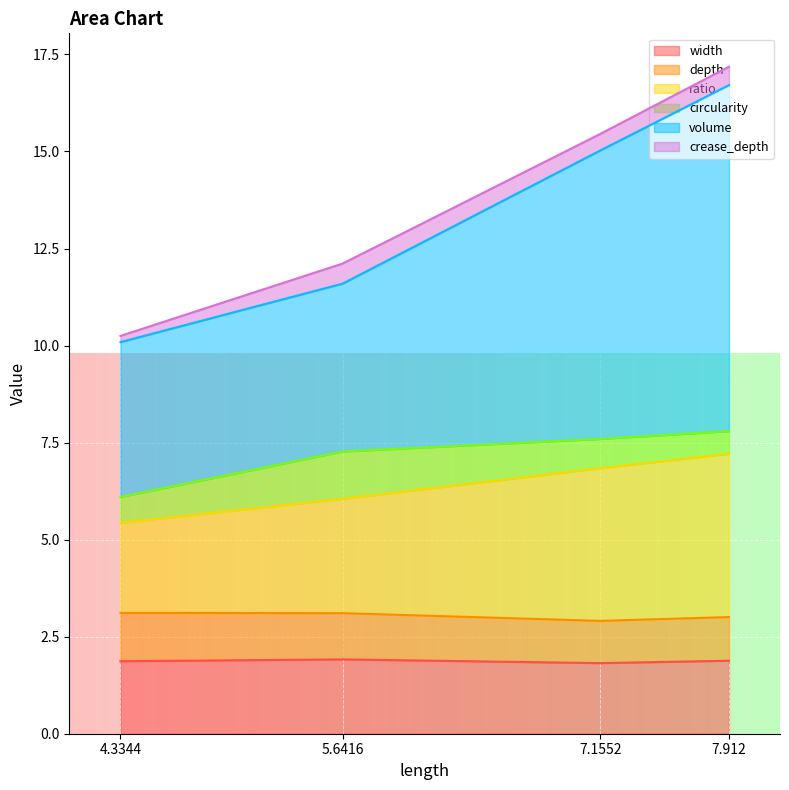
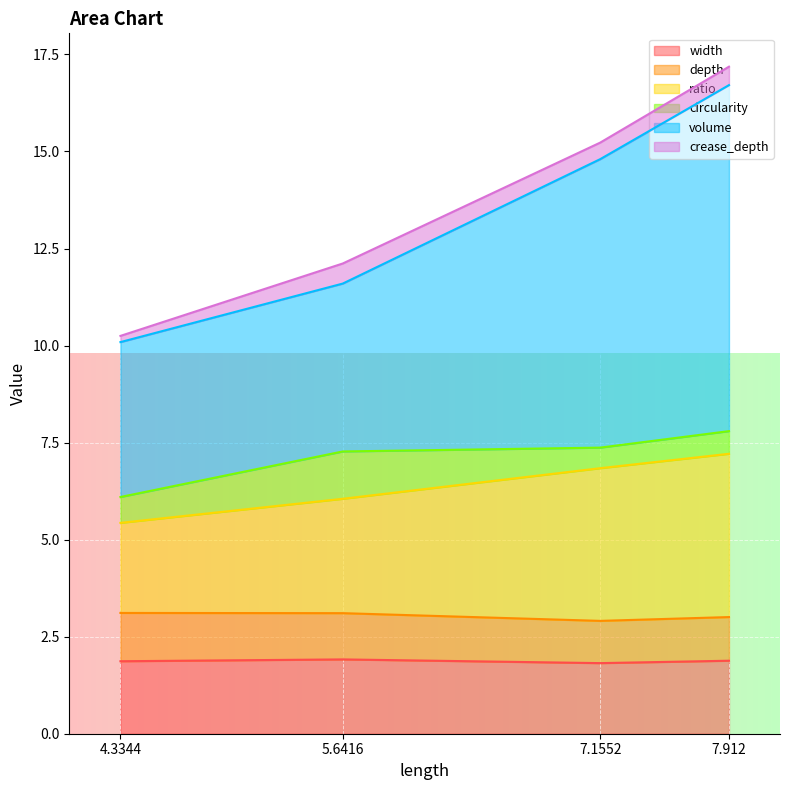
circularity, 7.1552: 0.8 -> 0.5
